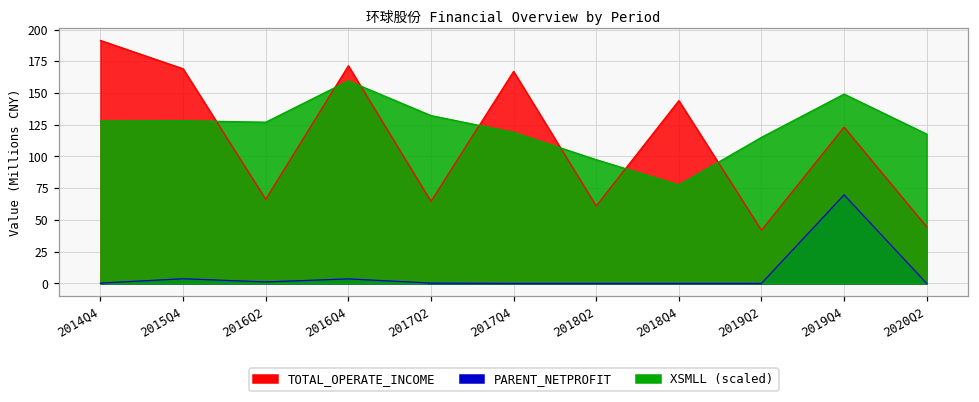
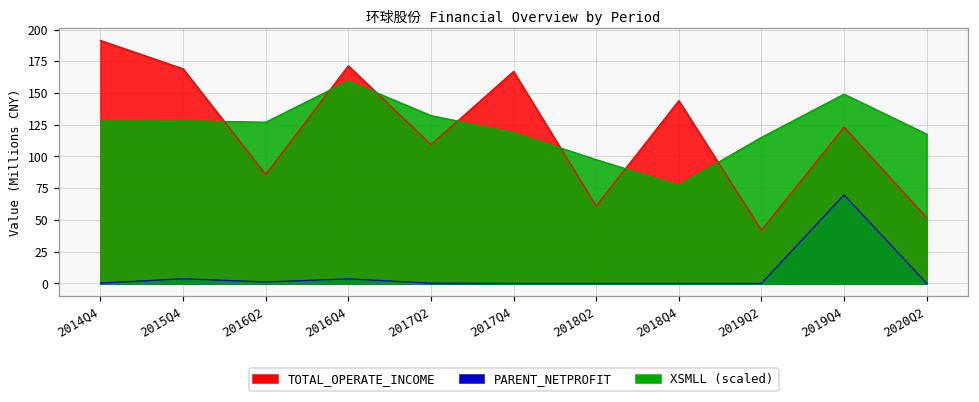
TOTAL_OPERATE_INCOME, 2016Q2: 66 -> 86
TOTAL_OPERATE_INCOME, 2017Q2: 65 -> 109
TOTAL_OPERATE_INCOME, 2020Q2: 45 -> 52
